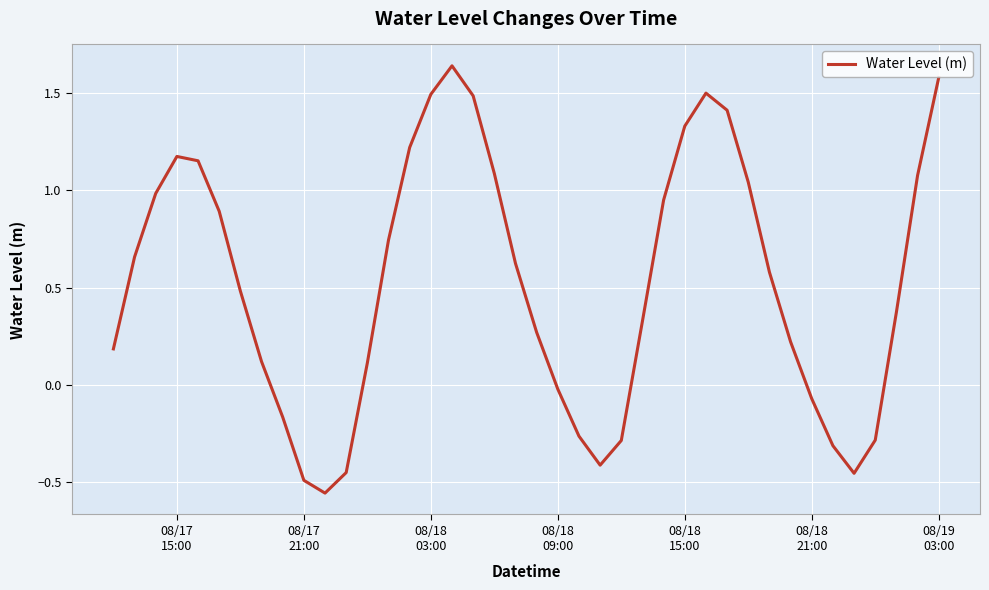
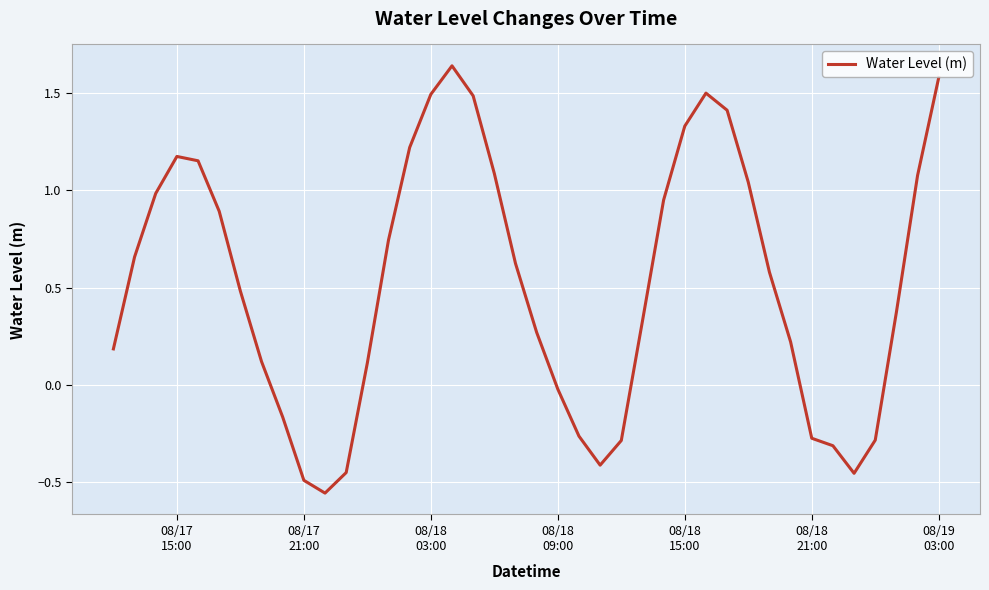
08/18 21:00: -0.07 -> -0.27
